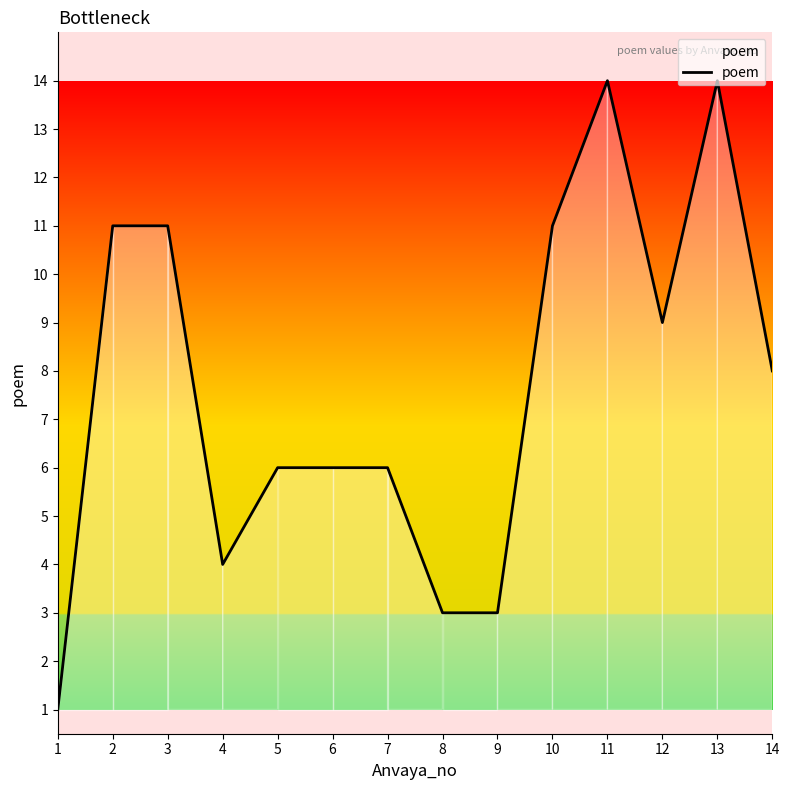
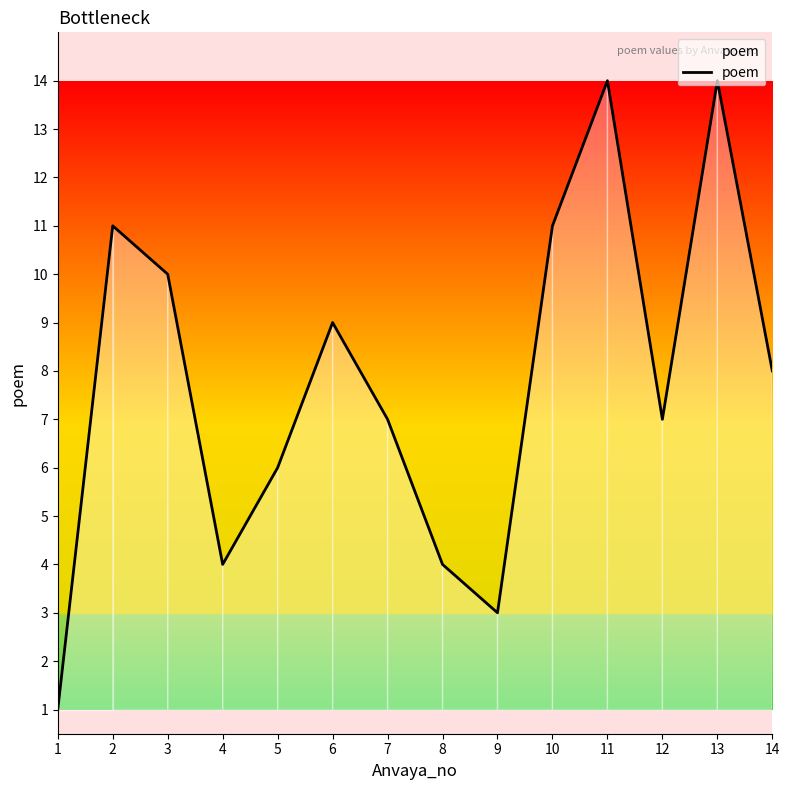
3: 11 -> 10
6: 6 -> 9
7: 6 -> 7
8: 3 -> 4
12: 9 -> 7
